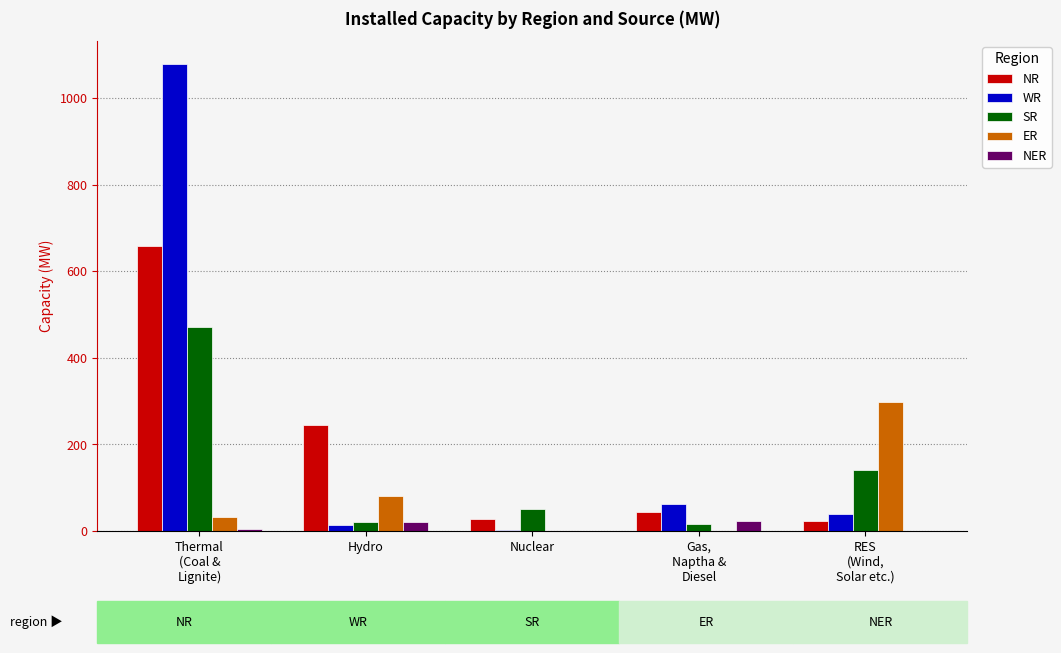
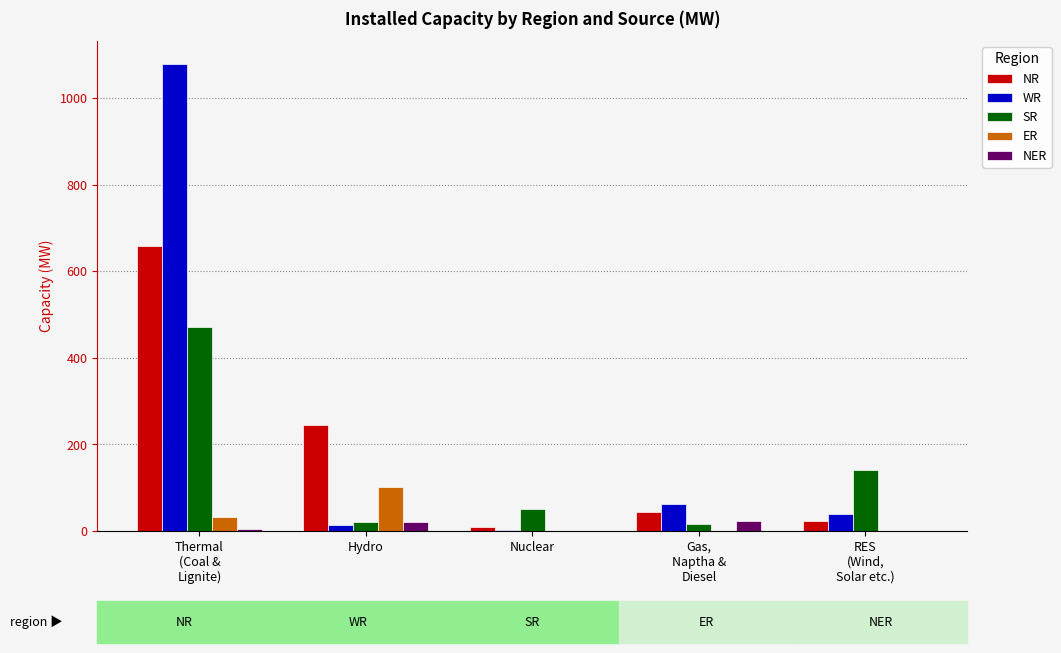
ER, Hydro: 80 -> 100
NR, Nuclear: 30 -> 10
ER, RES (Wind, Solar etc.): 300 -> 0
